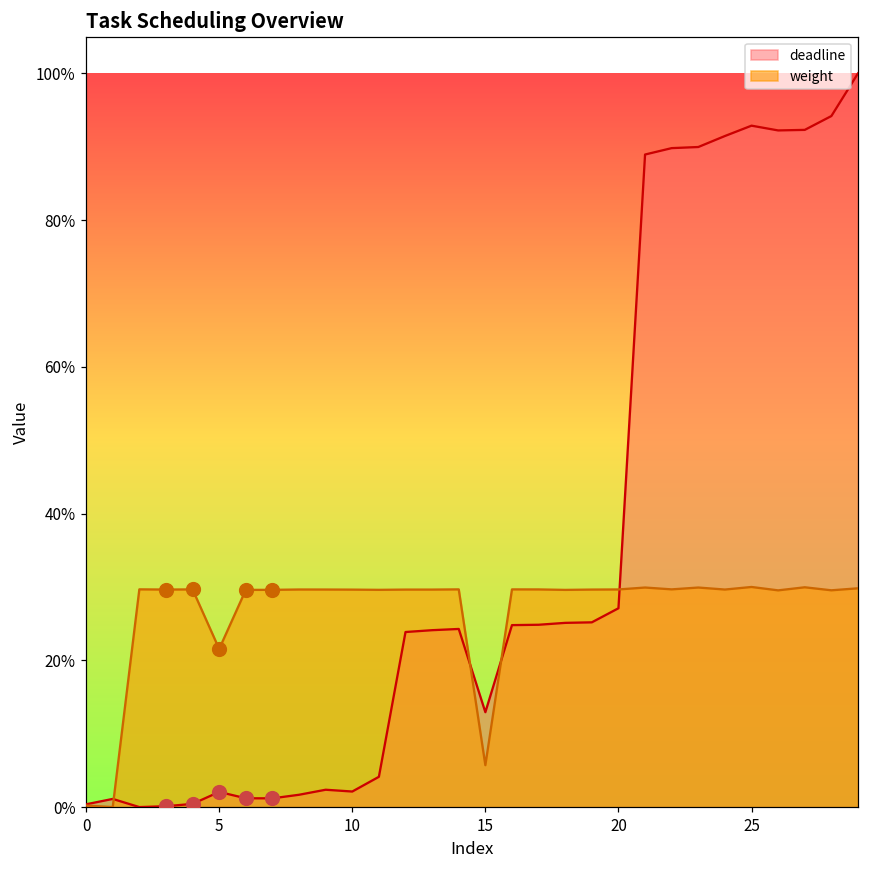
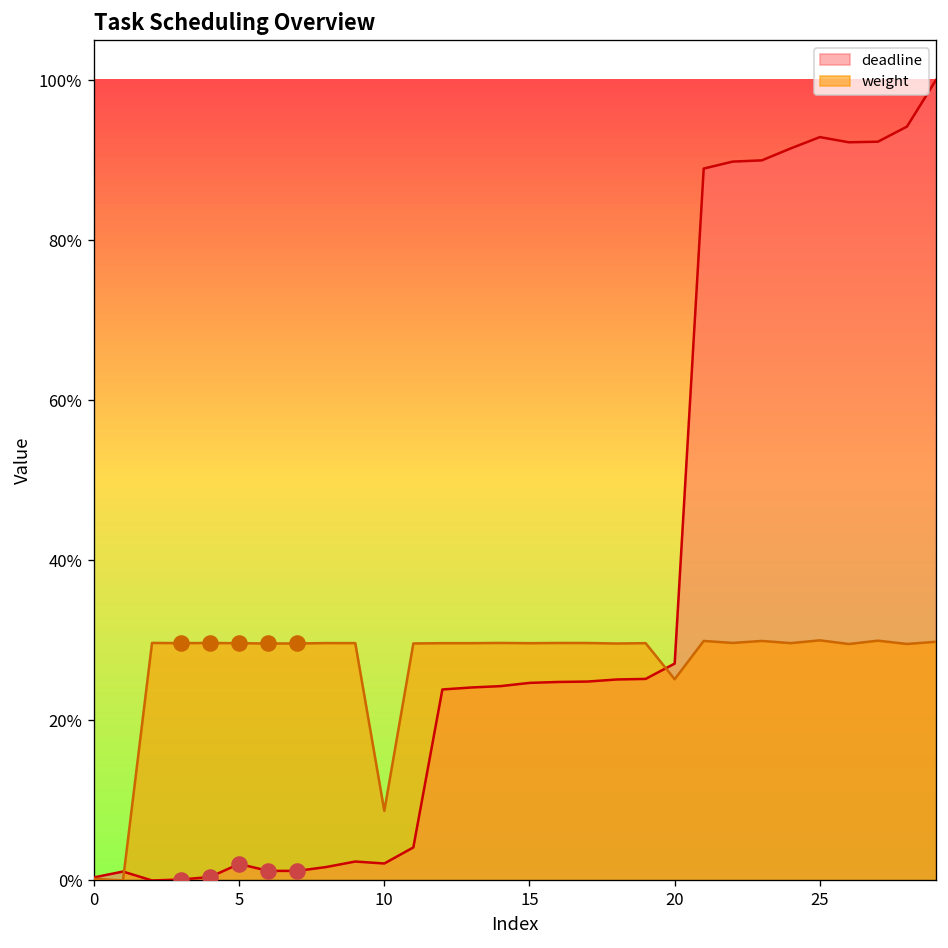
weight, 5: 22% -> 30%
weight, 10: 30% -> 9%
deadline, 15: 13% -> 25%
weight, 15: 6% -> 30%
weight, 20: 30% -> 25%
